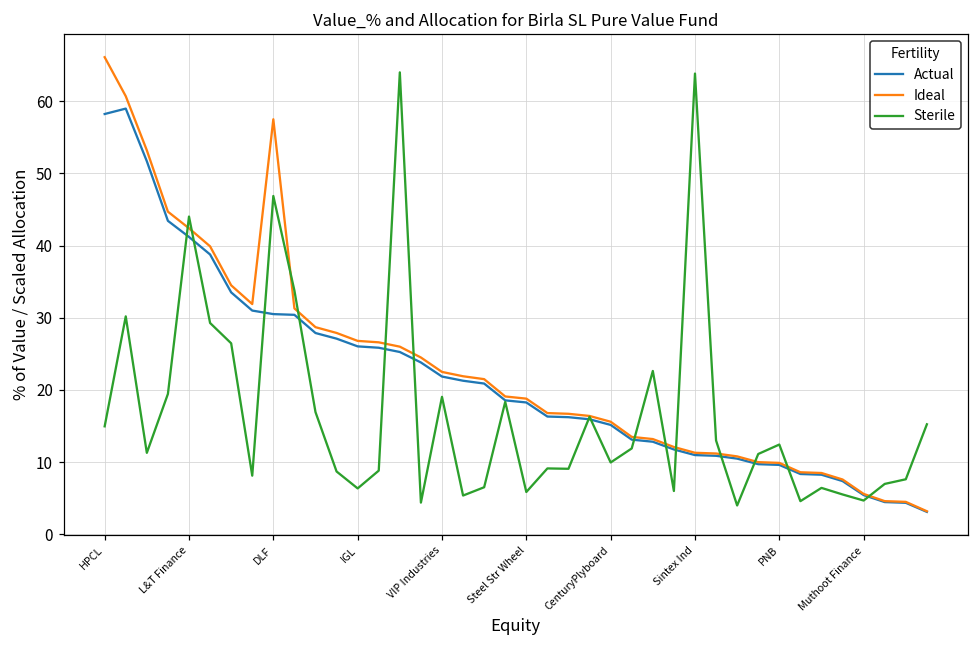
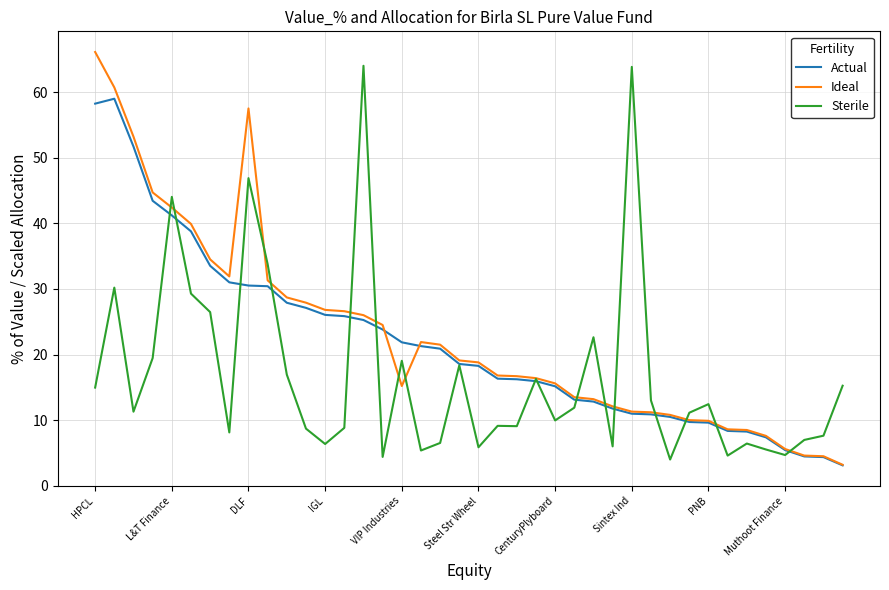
Ideal, VIP Industries: 23 -> 15
